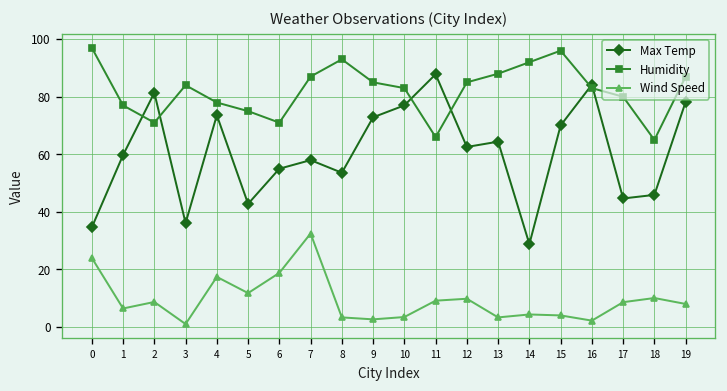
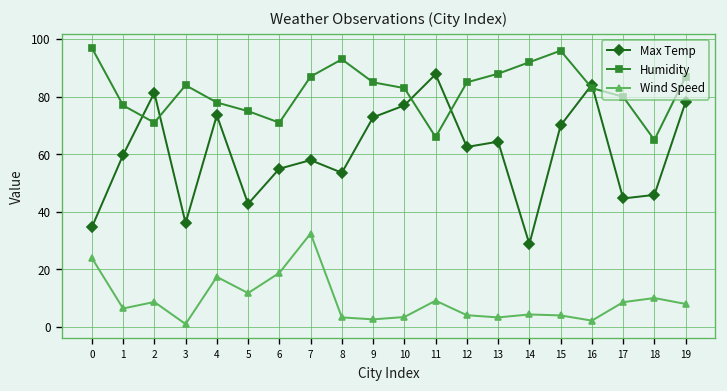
Wind Speed, 12: 10 -> 4
